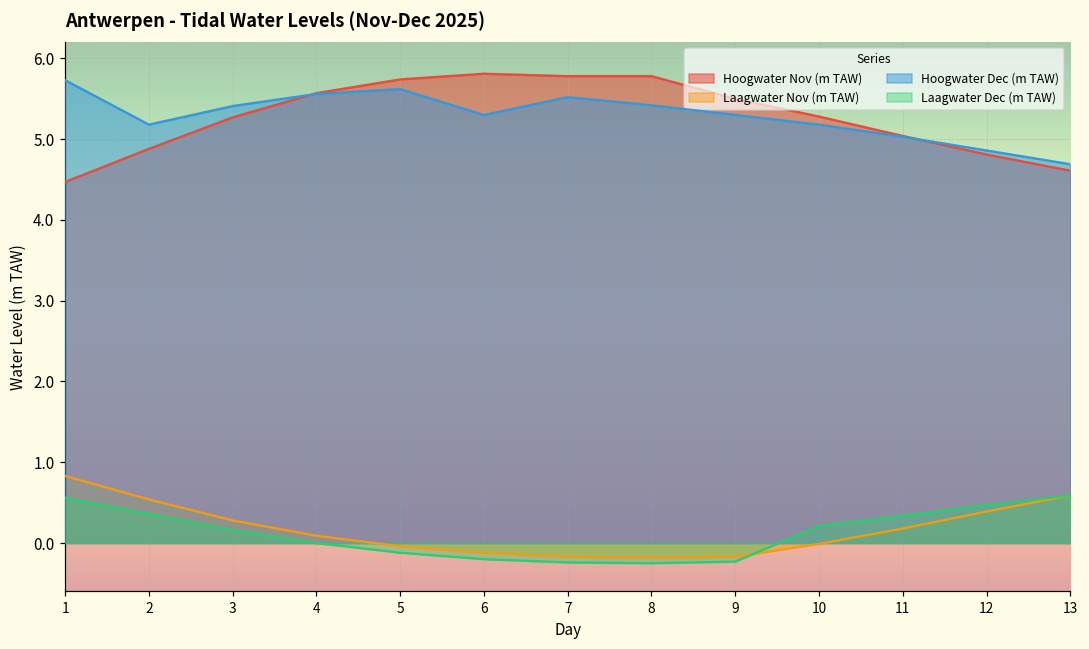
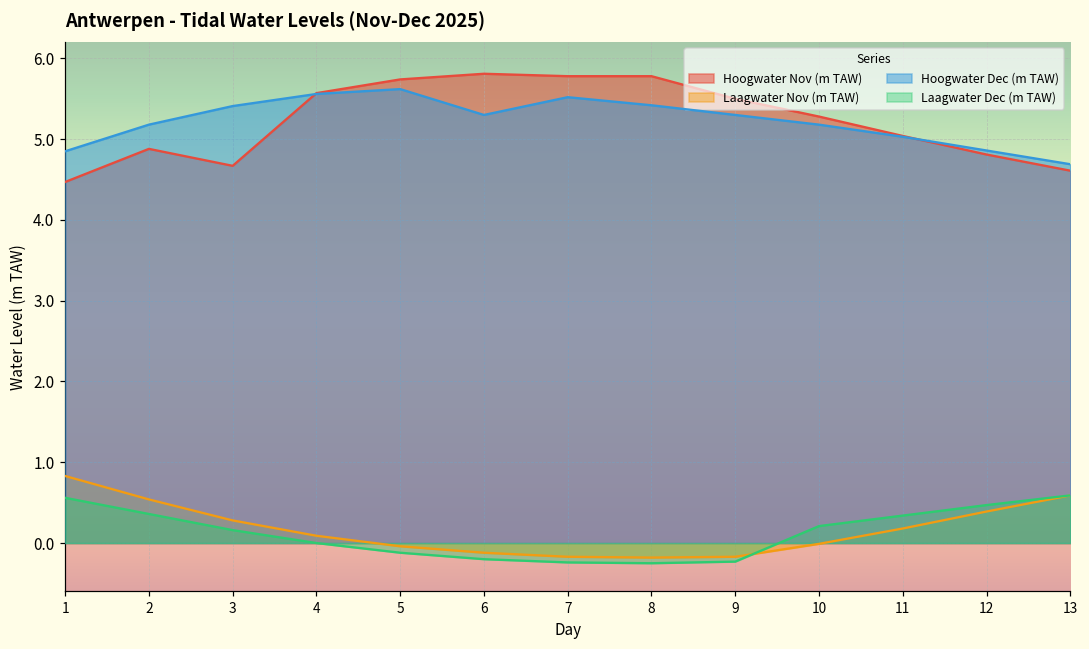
Hoogwater Dec (m TAW), 1: 5.7 -> 4.9
Hoogwater Nov (m TAW), 3: 5.3 -> 4.7
